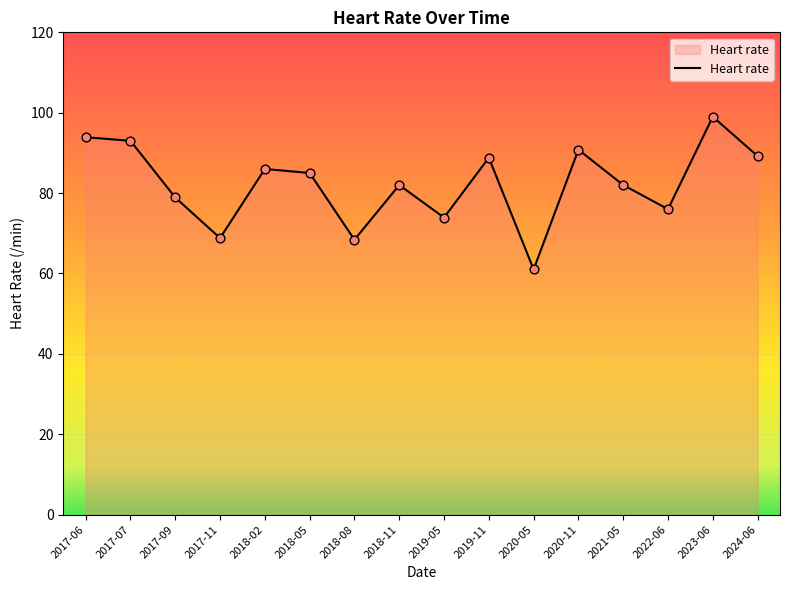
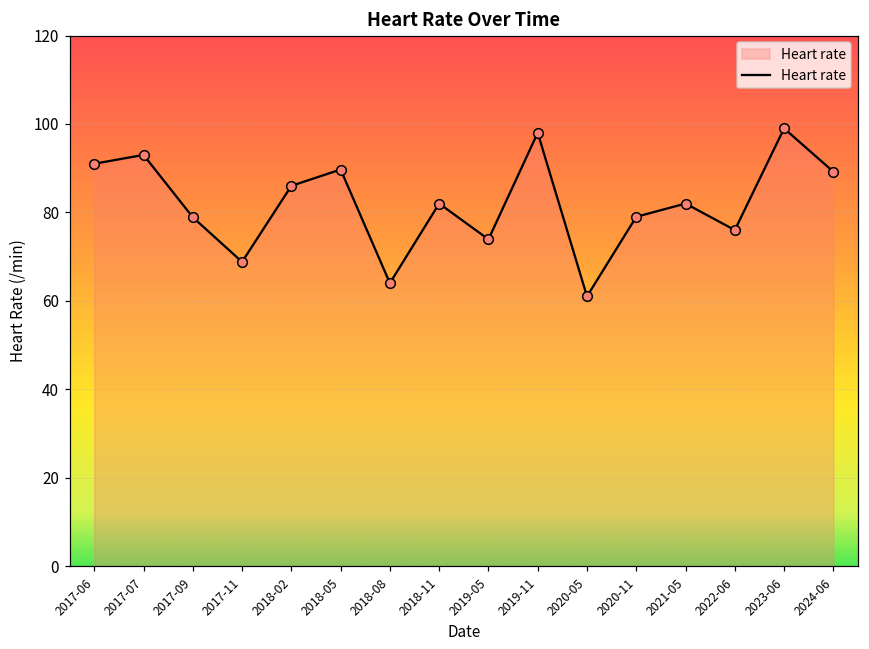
2017-06: 94 -> 91
2018-05: 85 -> 90
2018-08: 68 -> 64
2019-11: 89 -> 98
2020-11: 91 -> 79
